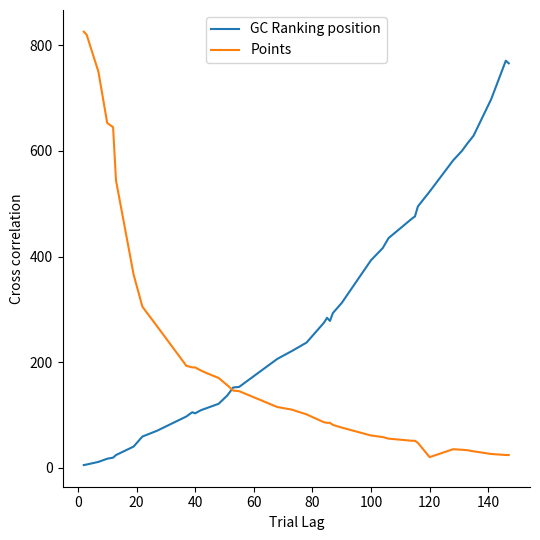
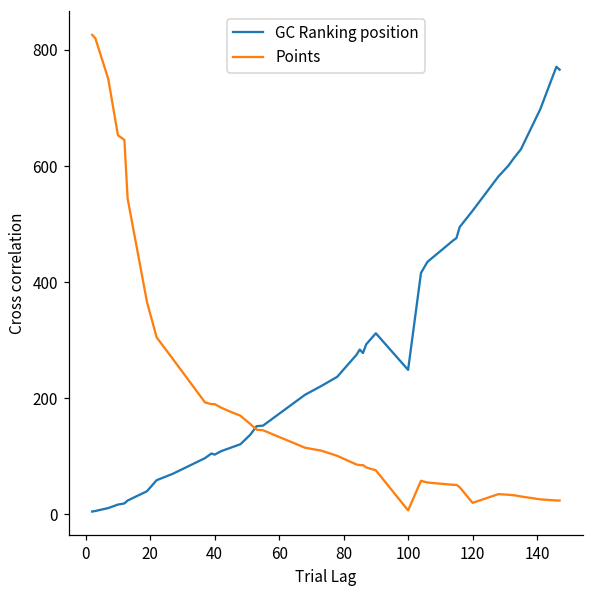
GC Ranking position, 100: 390 -> 250
Points, 100: 60 -> 10
